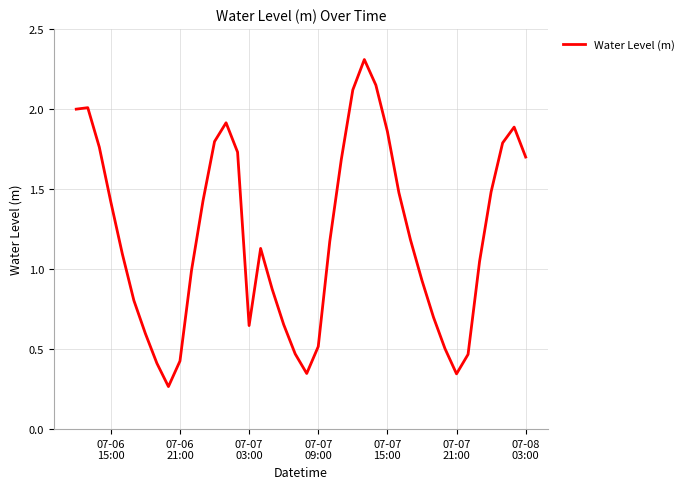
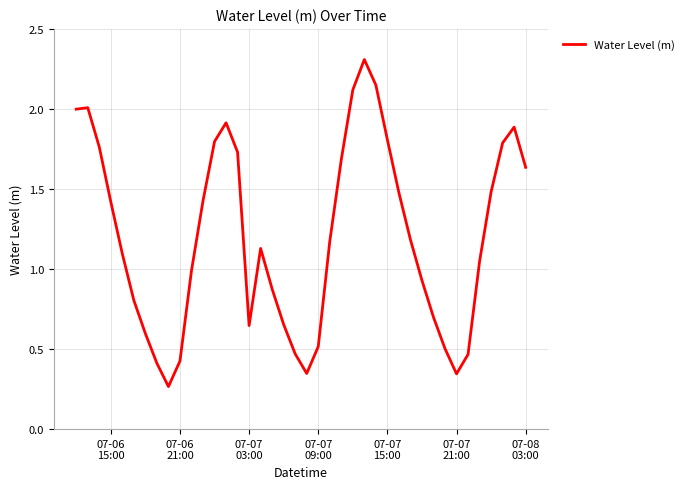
07-07 15:00: 1.86 -> 1.81
07-08 03:00: 1.70 -> 1.64
